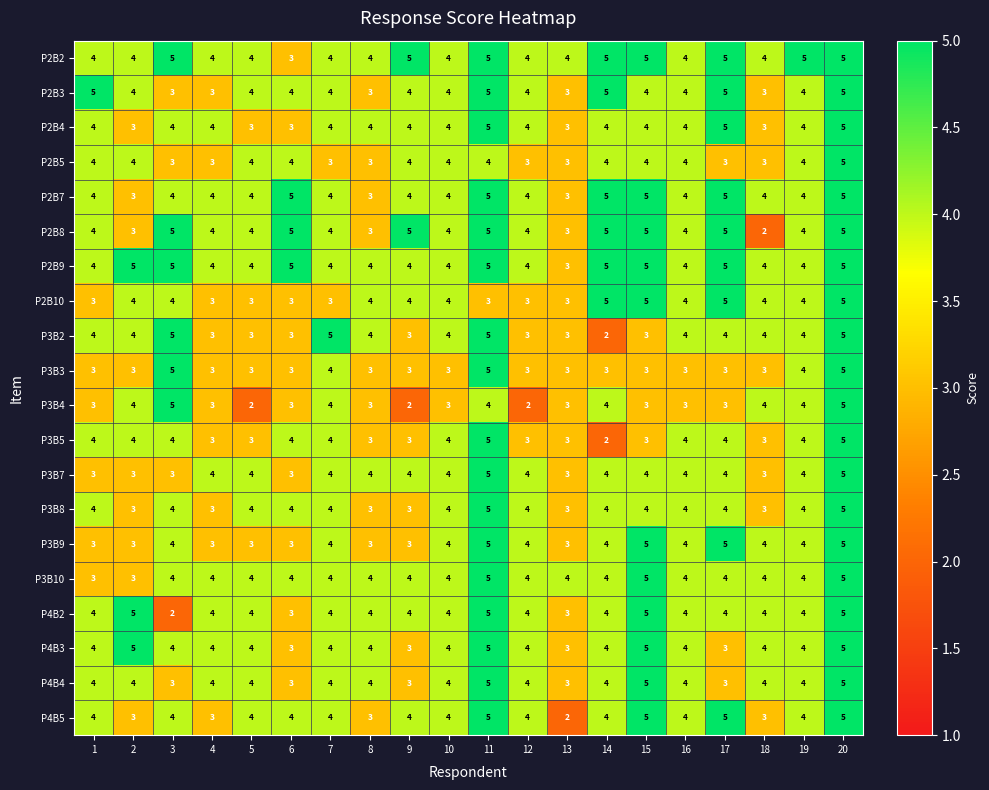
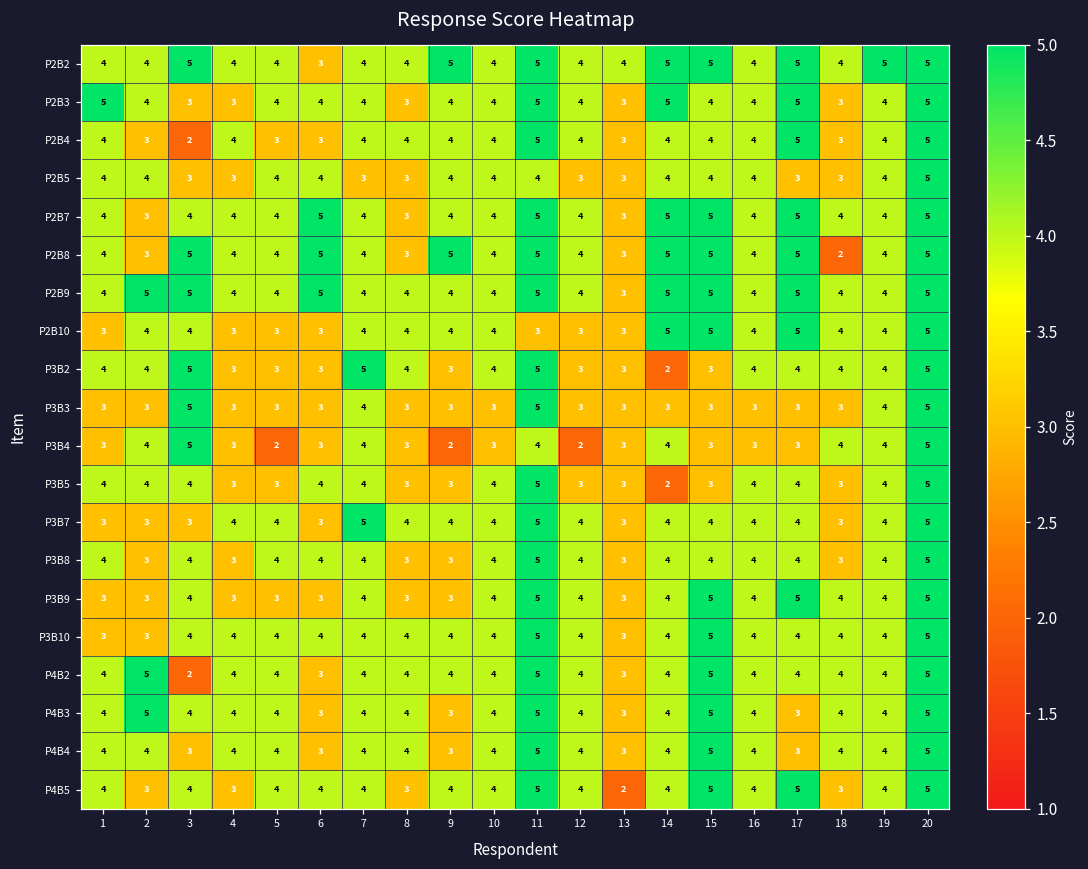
P2B4, 3: 4 -> 2
P2B10, 7: 3 -> 4
P3B7, 7: 4 -> 5
P3B10, 13: 4 -> 3
